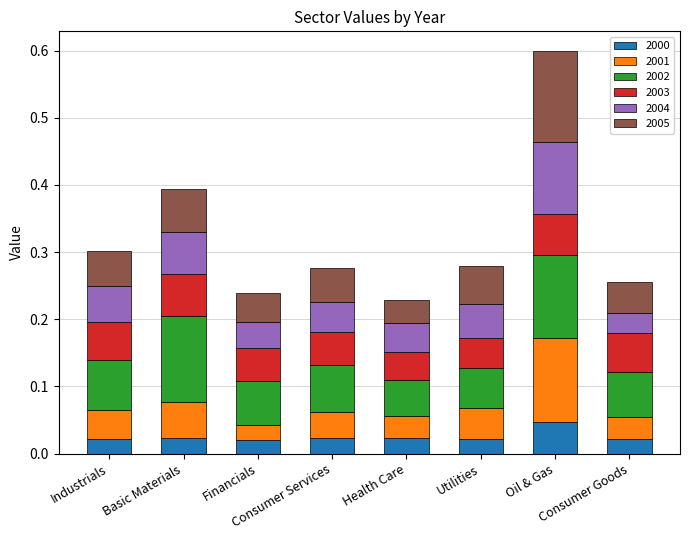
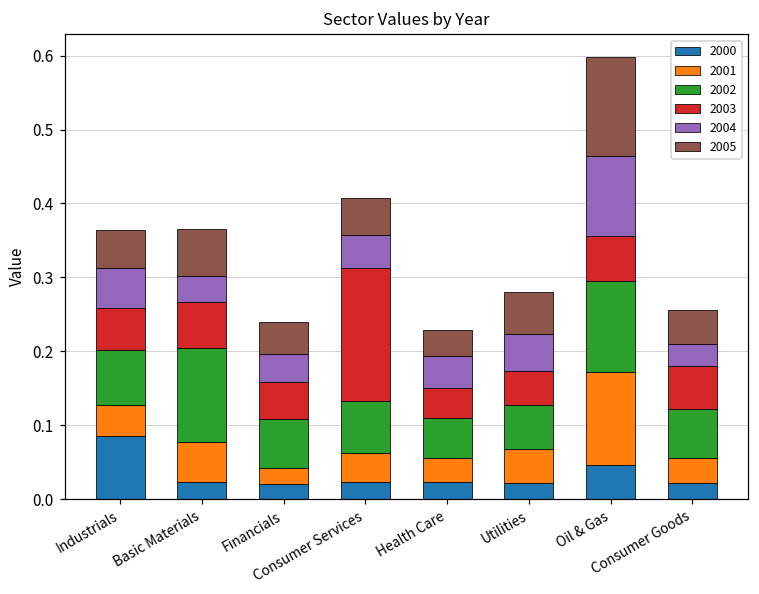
2000, Industrials: 0.02 -> 0.08
2004, Basic Materials: 0.06 -> 0.03
2003, Consumer Services: 0.05 -> 0.18
